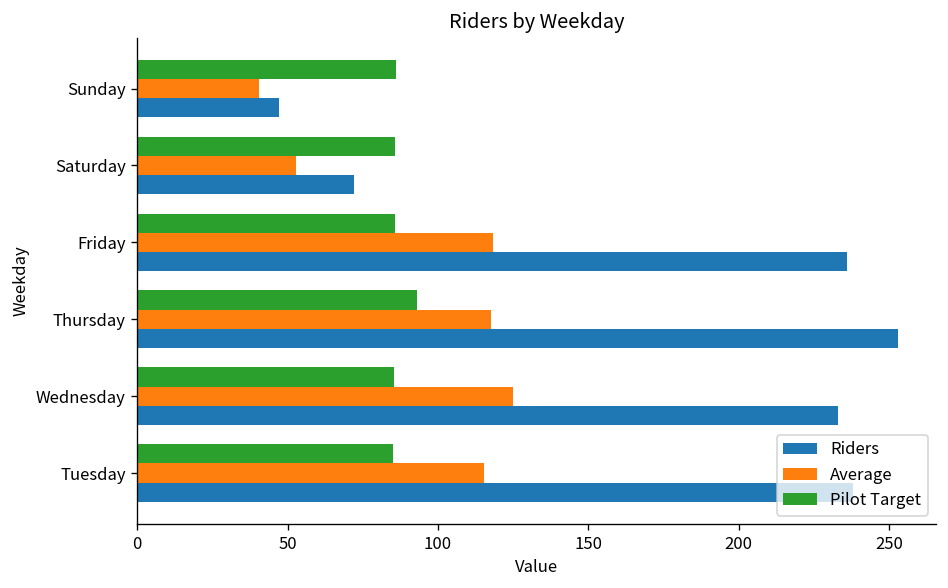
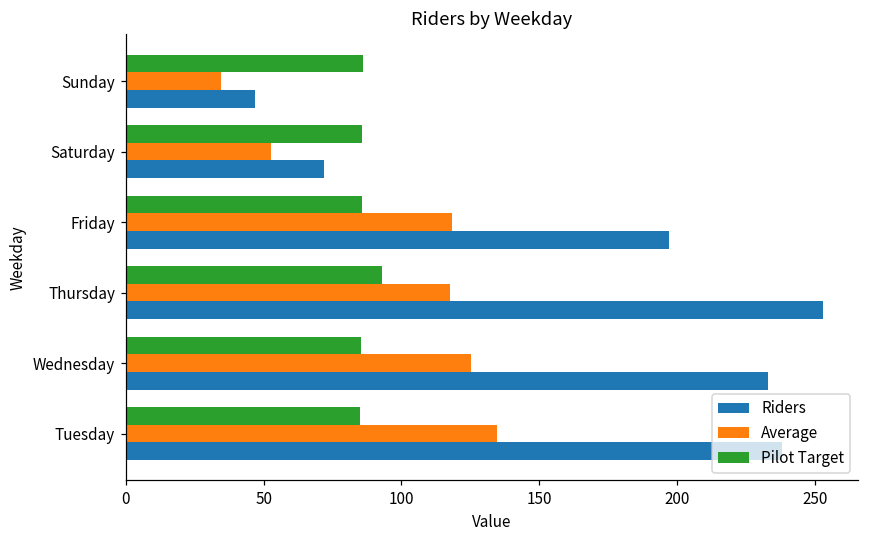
Average, Sunday: 41 -> 34
Riders, Friday: 236 -> 197
Average, Tuesday: 115 -> 135
